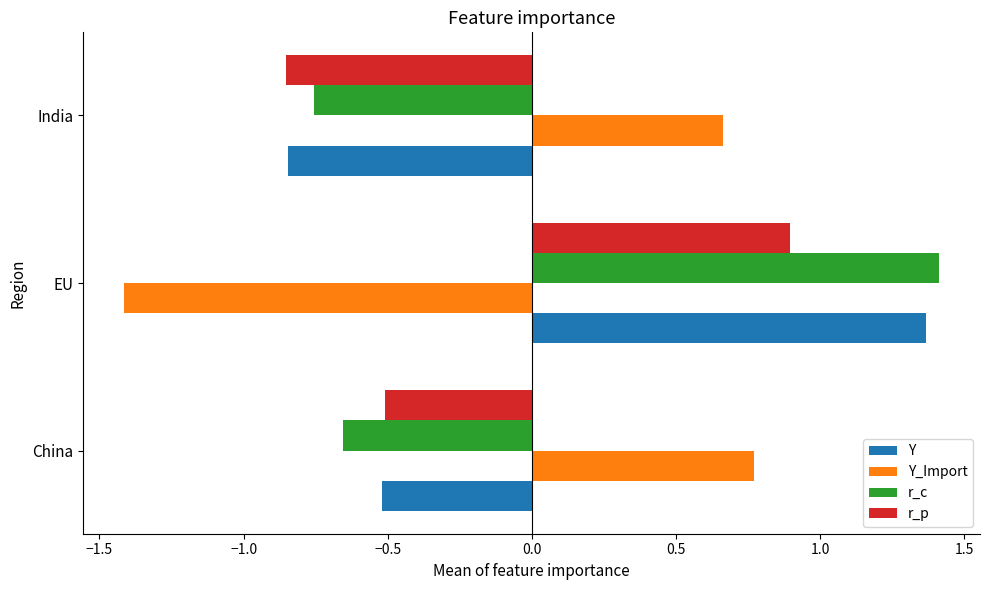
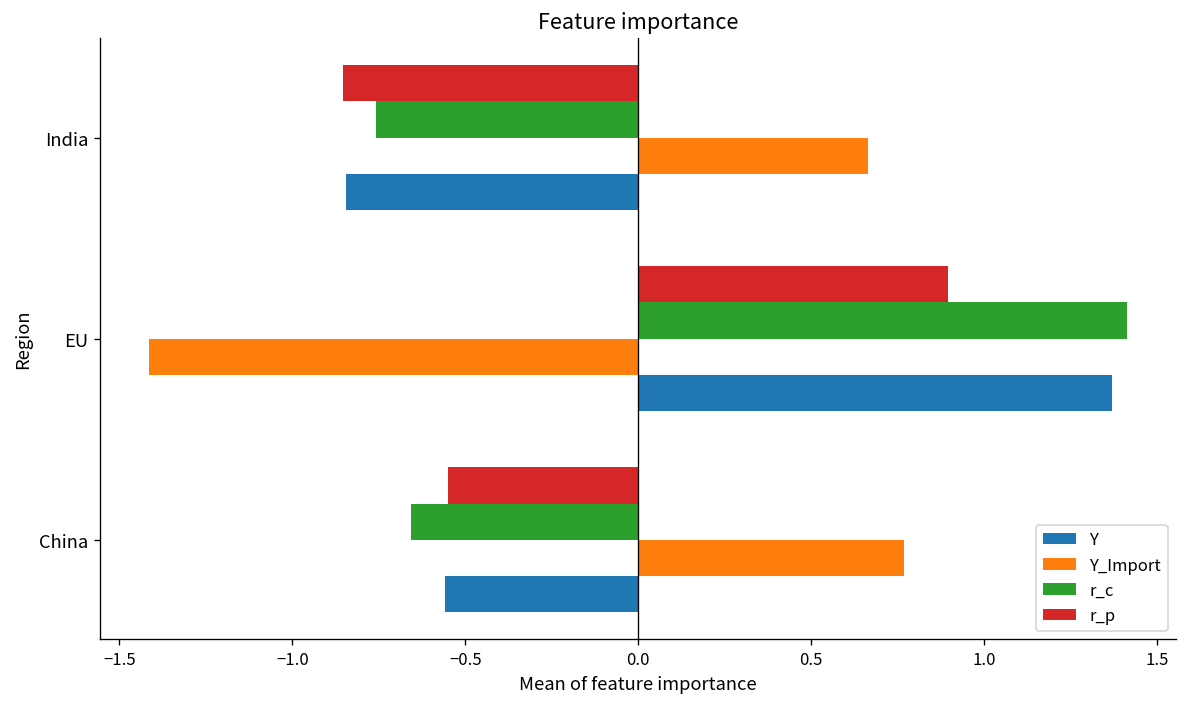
r_p, China: -0.51 -> -0.55
Y, China: -0.52 -> -0.56
